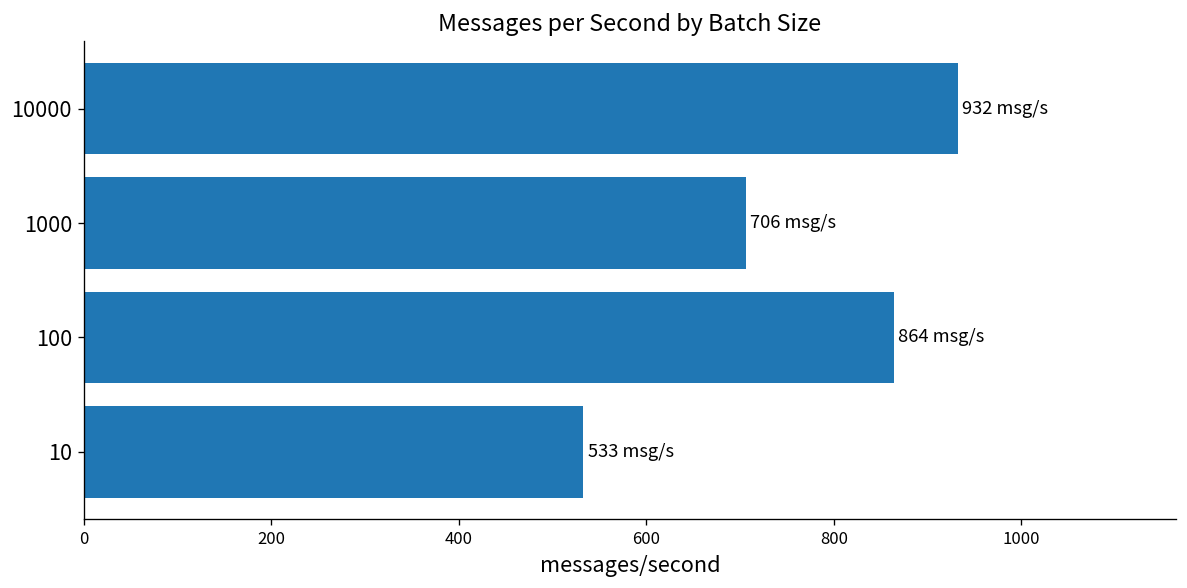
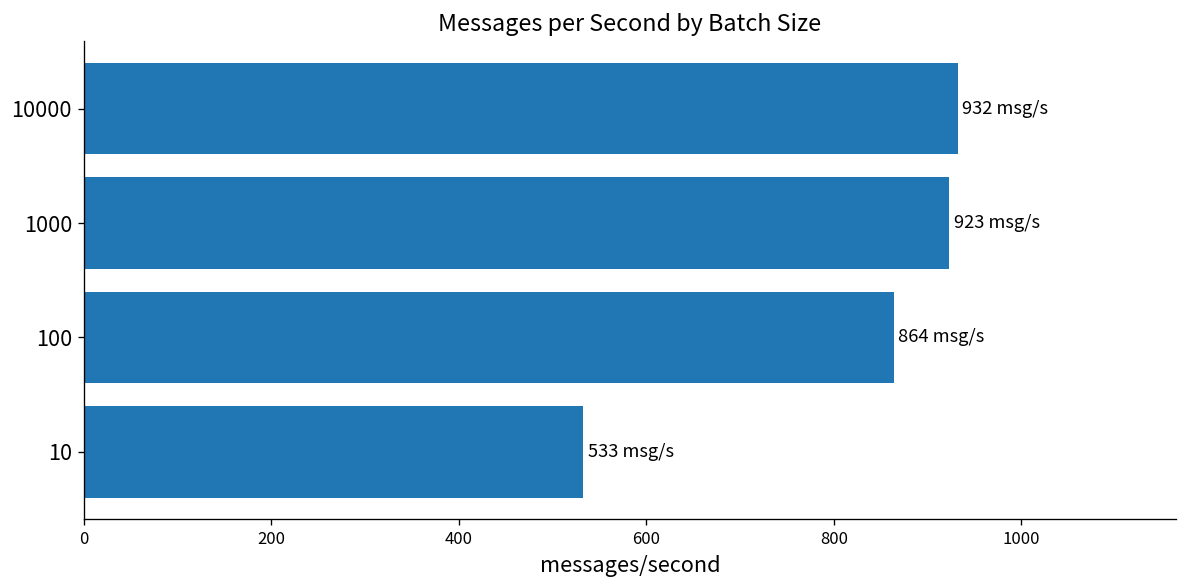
1000: 706 -> 923
